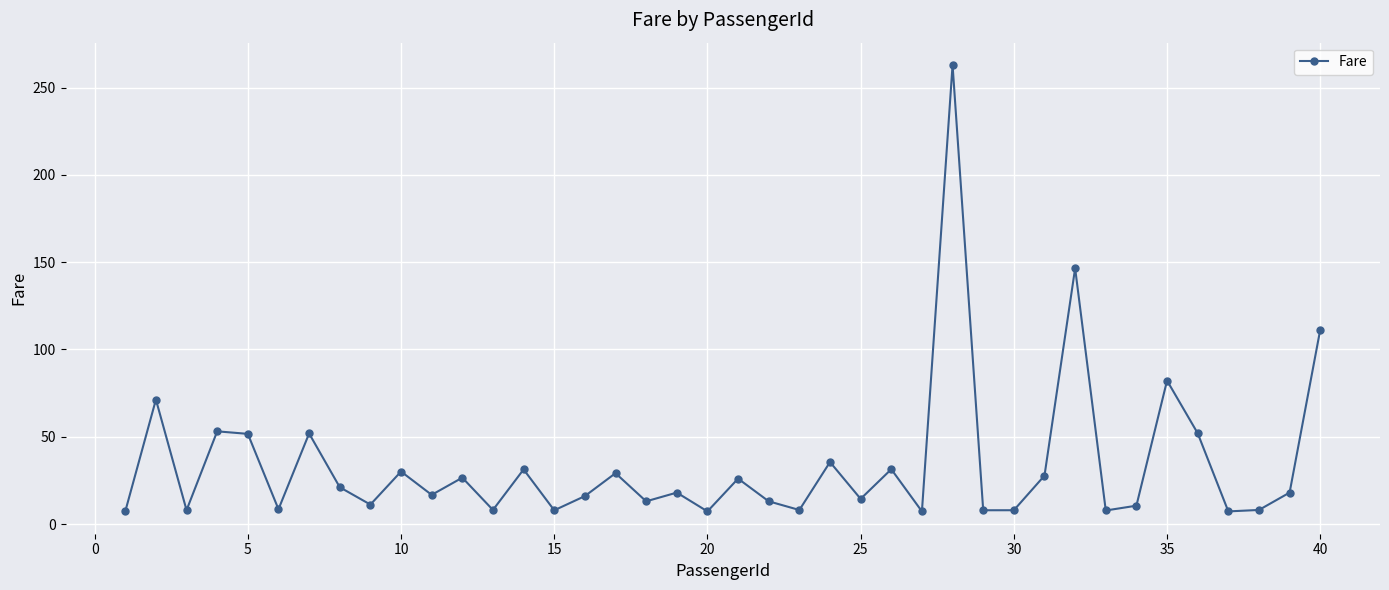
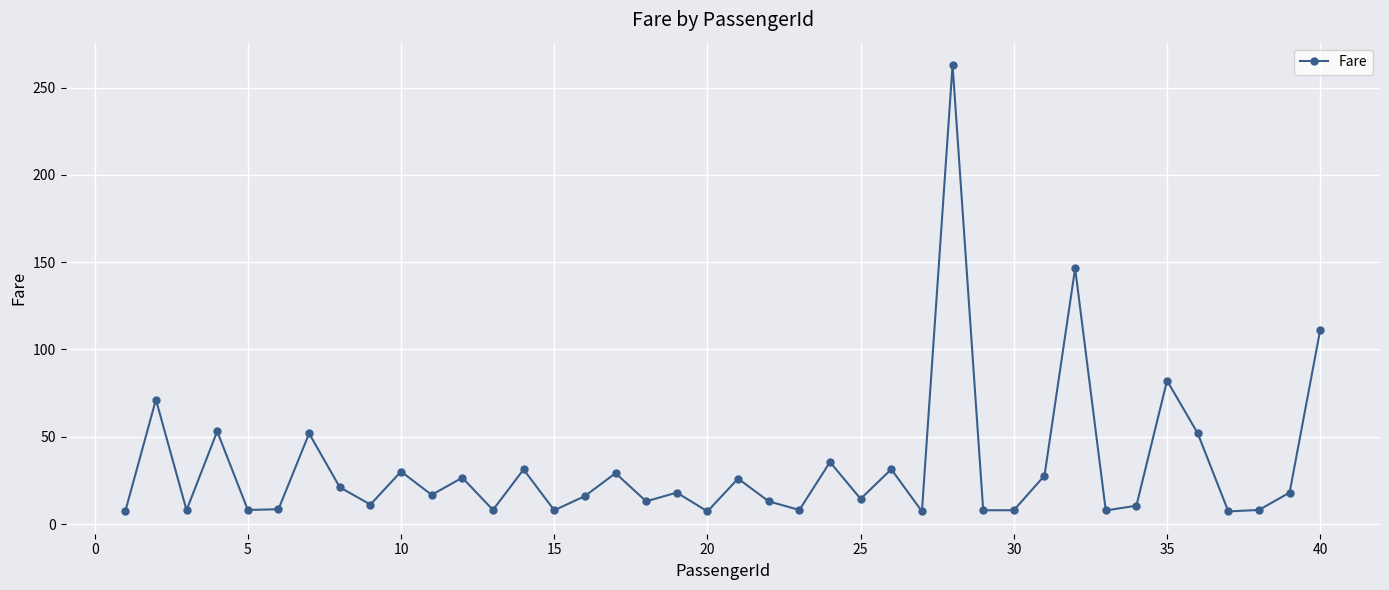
5: 52 -> 8
